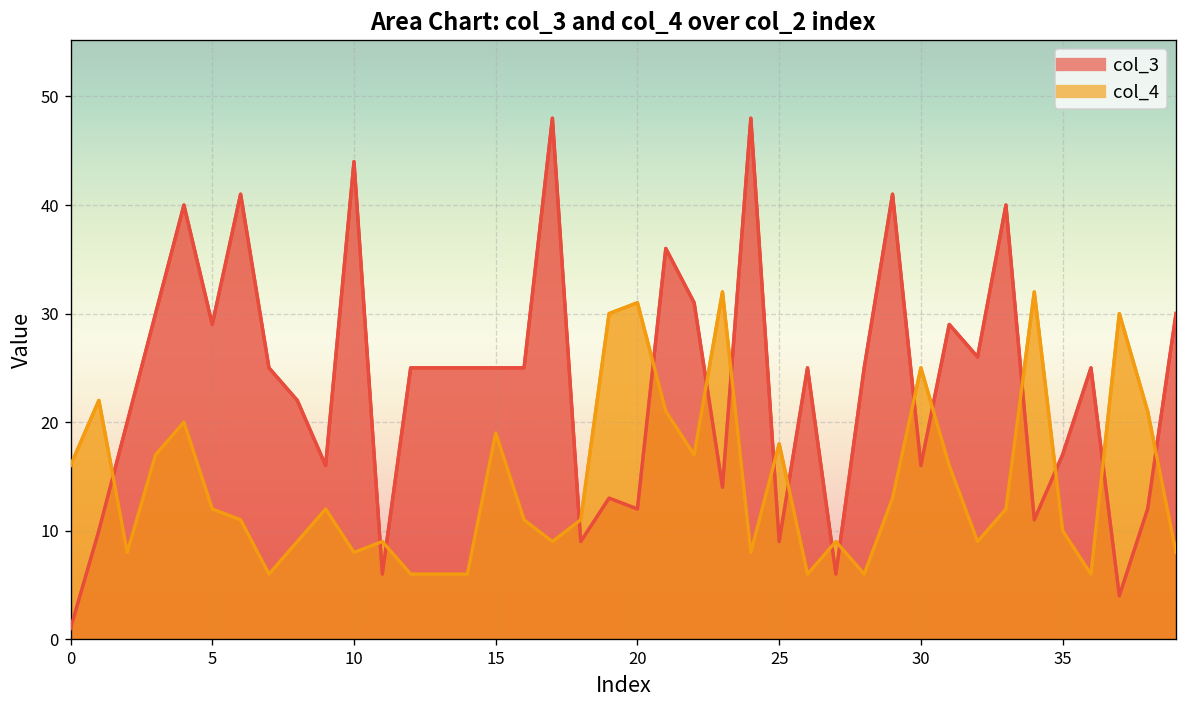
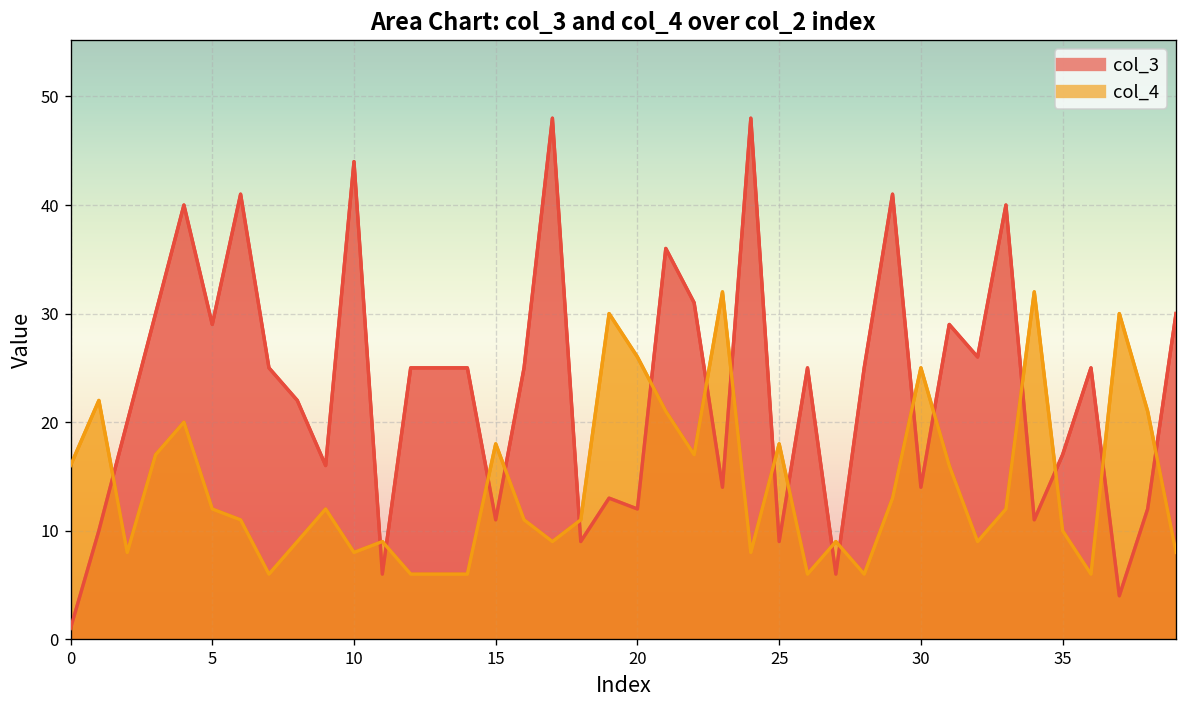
col_3, 15: 25 -> 11
col_4, 15: 19 -> 18
col_4, 20: 31 -> 26
col_3, 30: 16 -> 14
